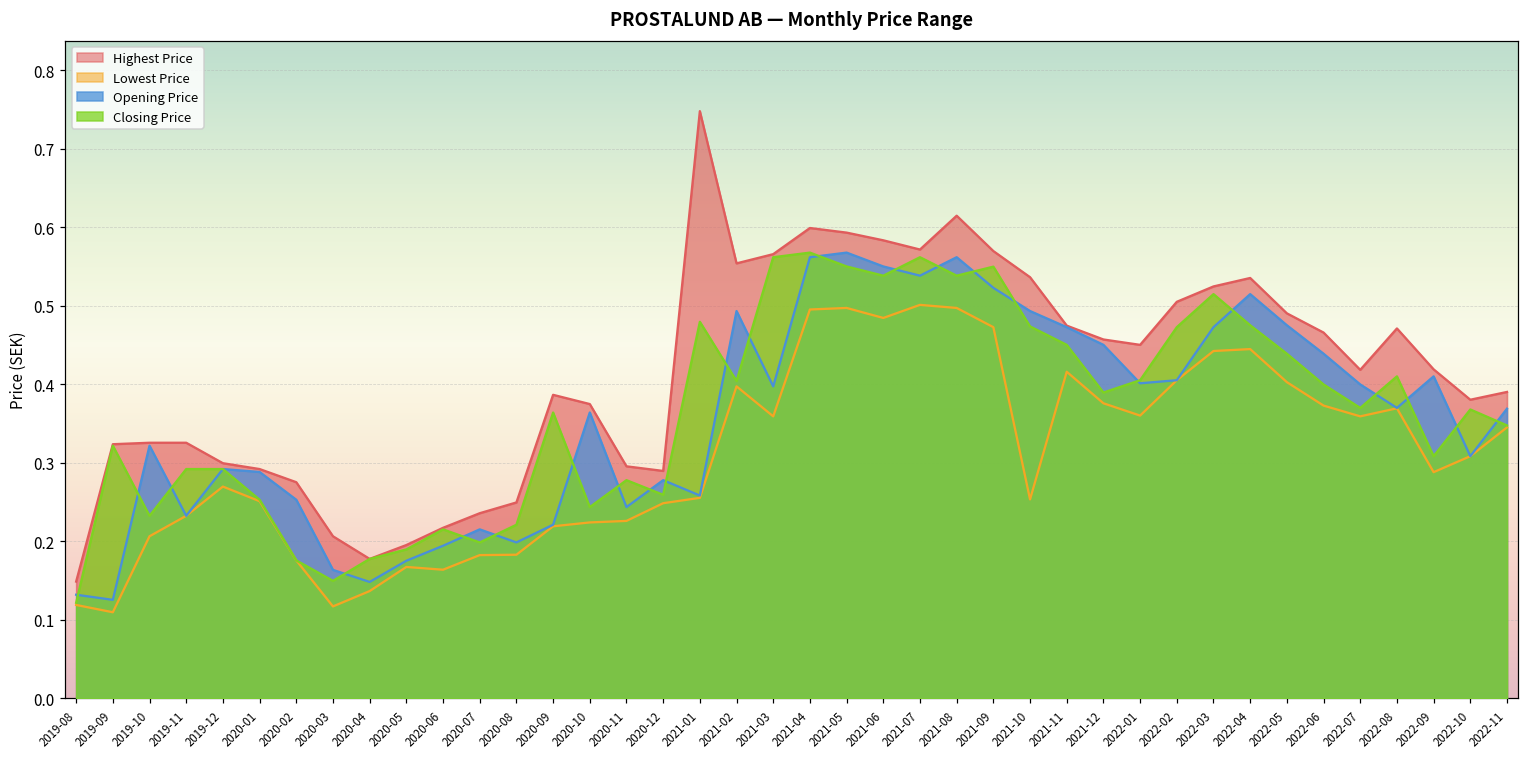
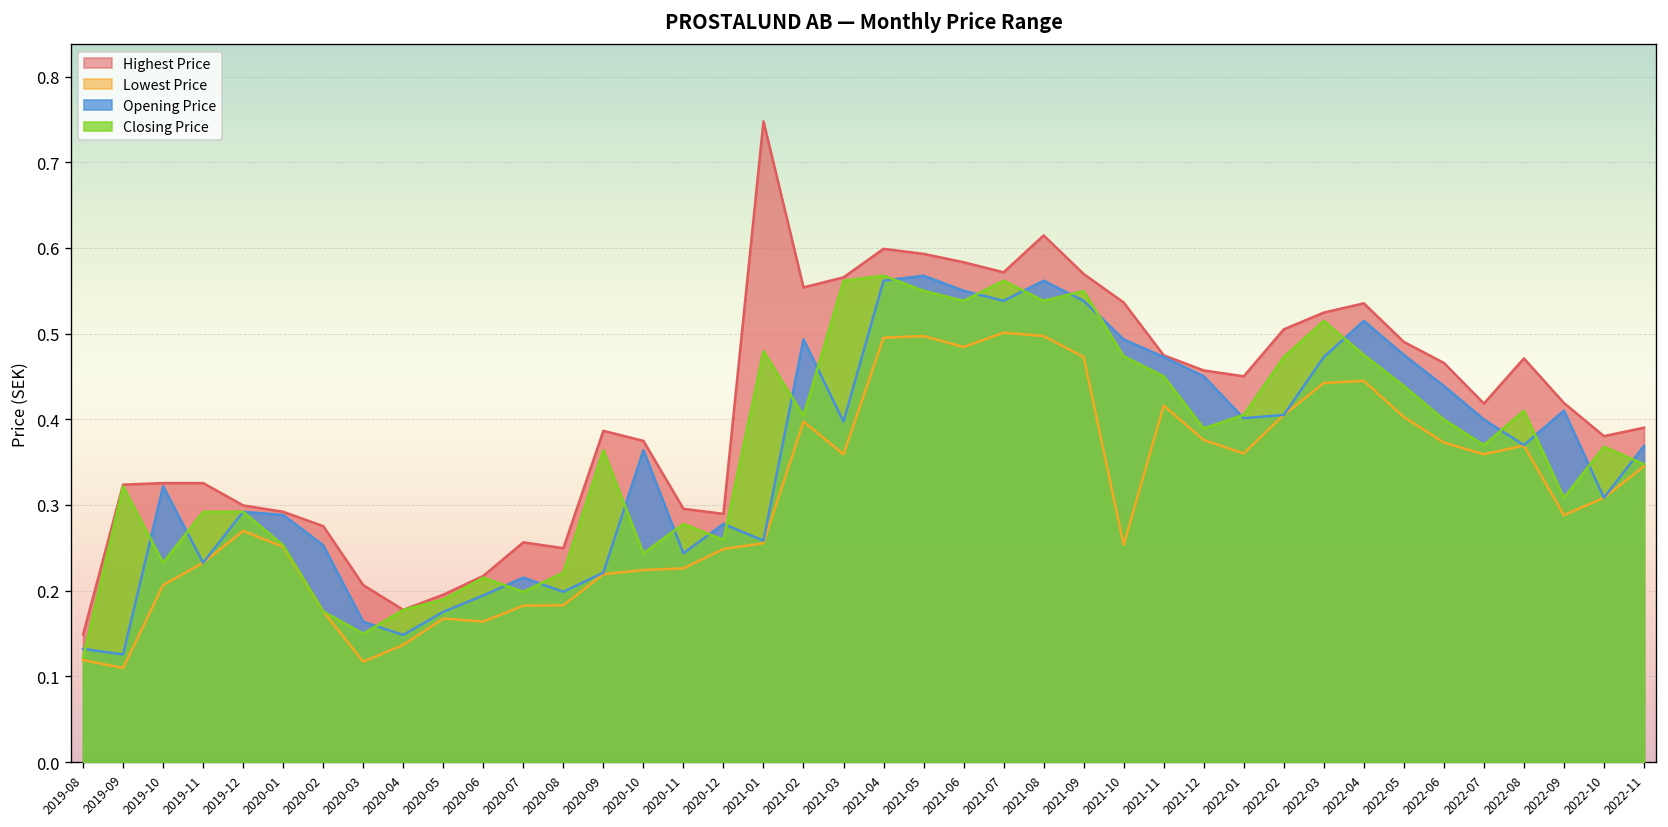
Highest Price, 2020-07: 0.24 -> 0.26
Opening Price, 2021-09: 0.52 -> 0.54
